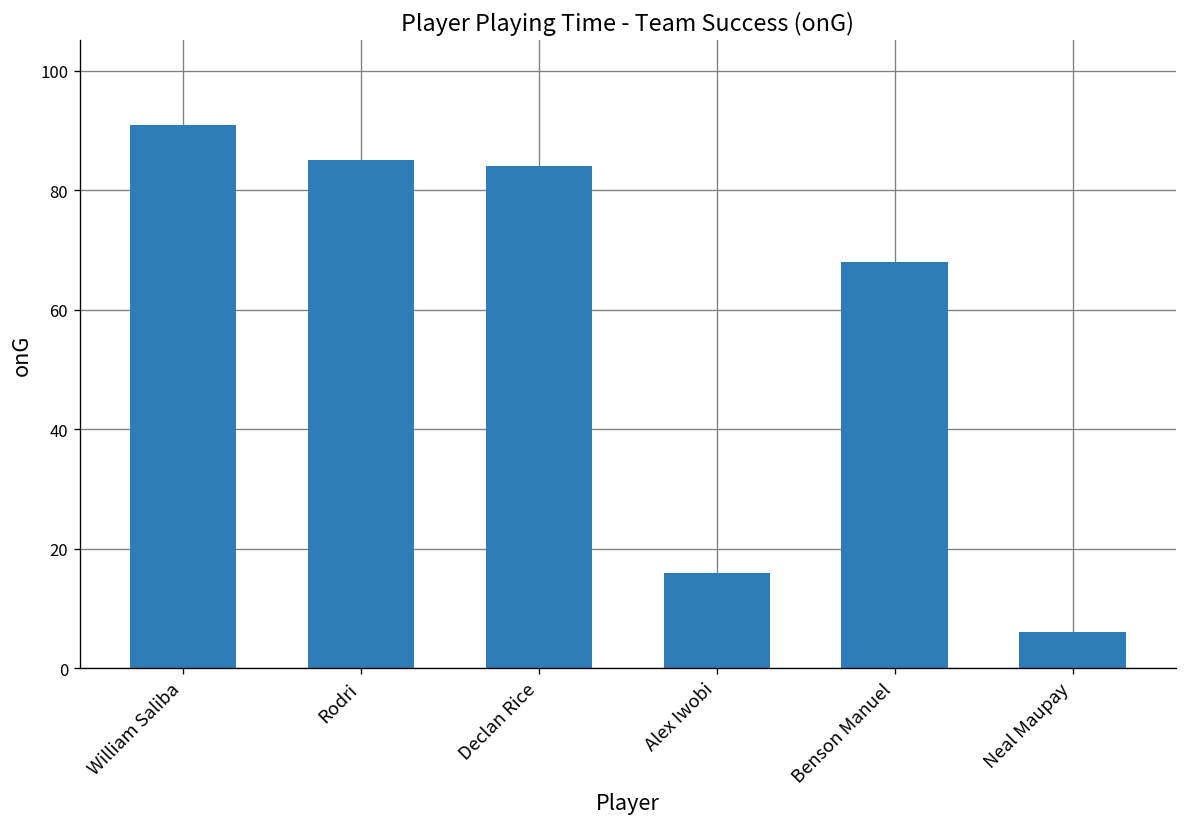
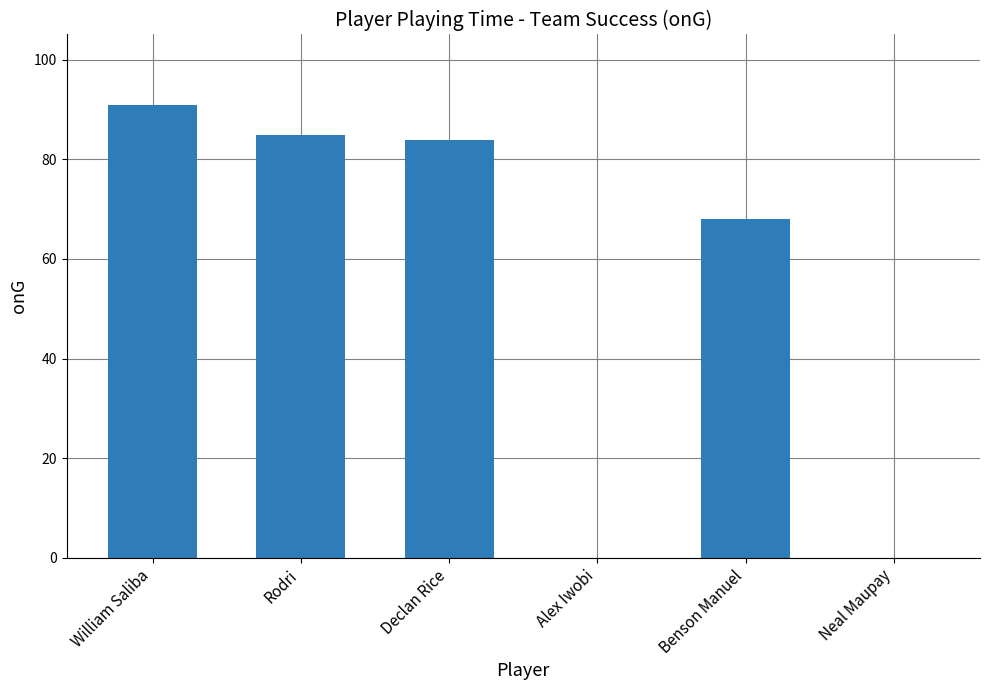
Alex Iwobi: 16 -> 0
Neal Maupay: 6 -> 0
